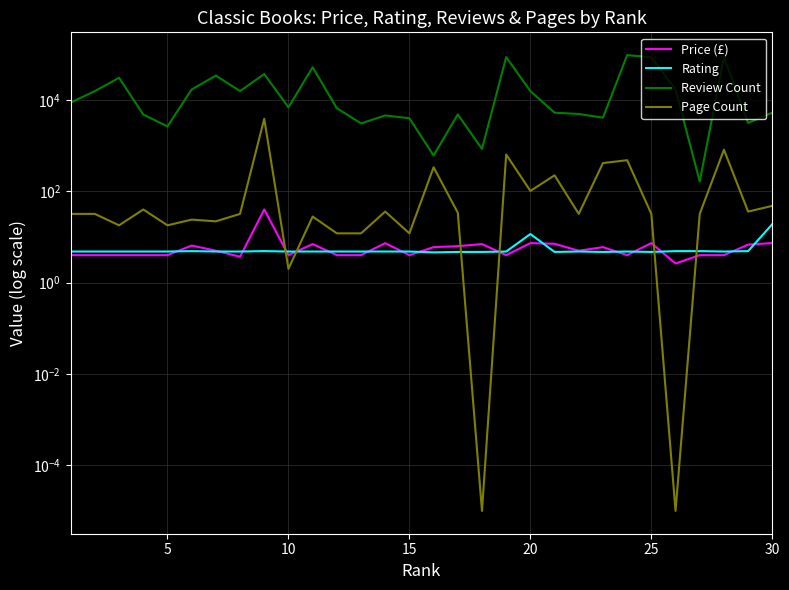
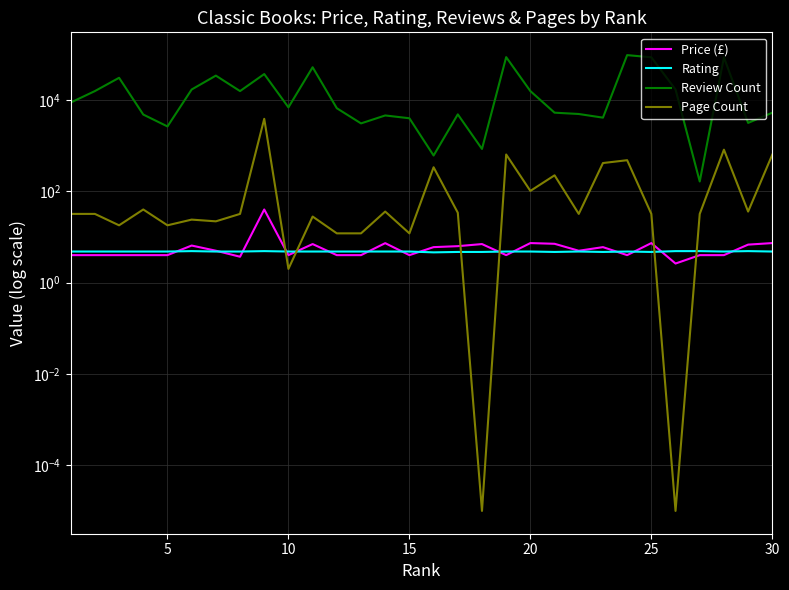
Rating, 20: 12 -> 5
Rating, 30: 19 -> 5
Page Count, 30: 50 -> 600
